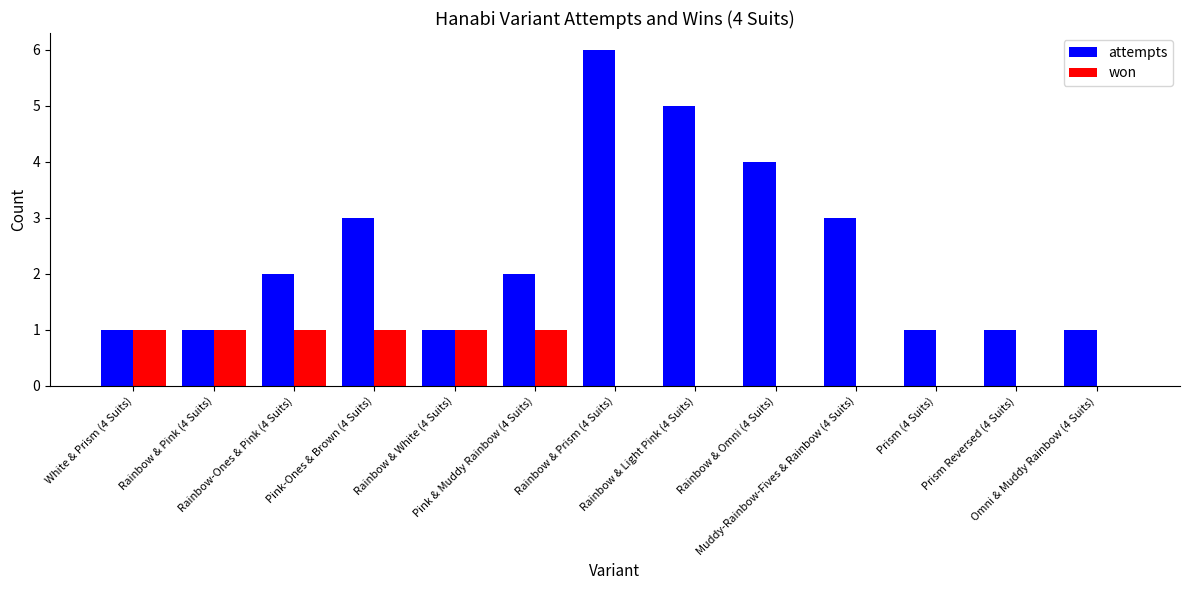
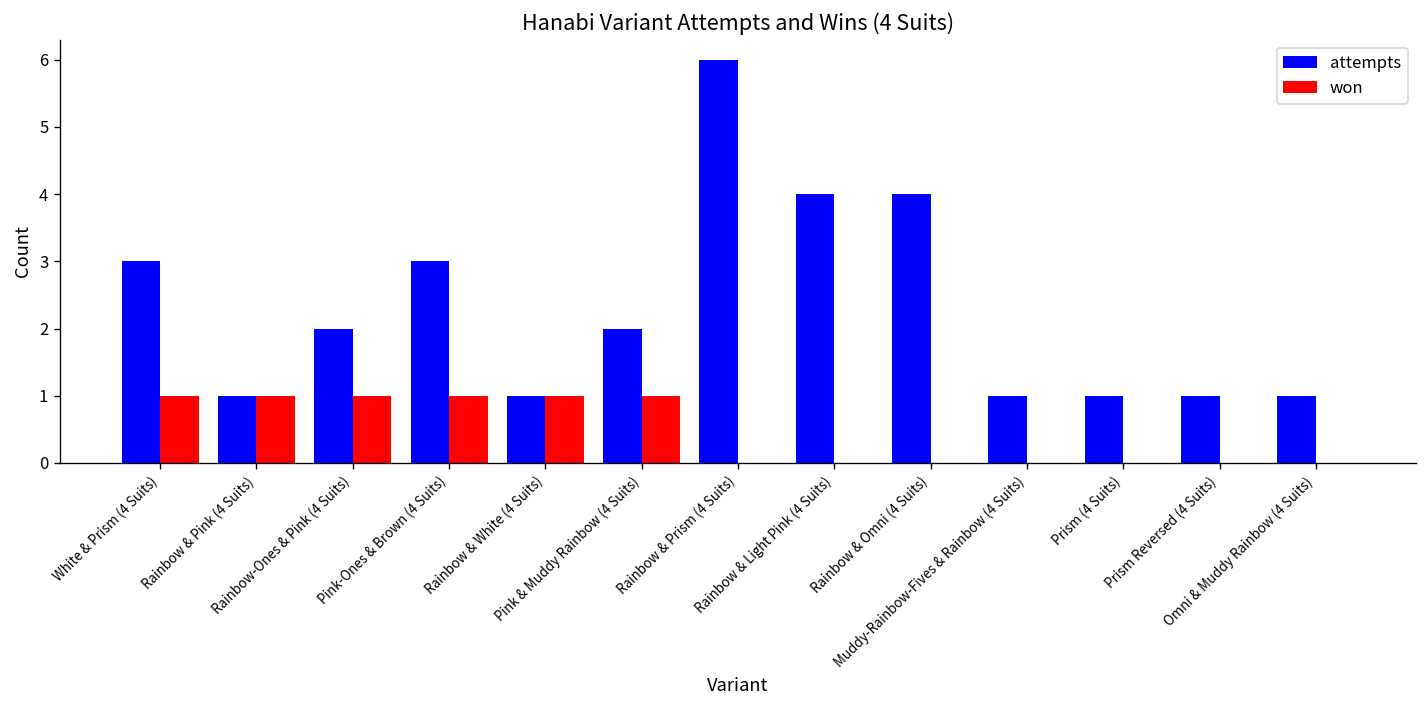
attempts, White & Prism (4 Suits): 1 -> 3
attempts, Rainbow & Light Pink (4 Suits): 5 -> 4
attempts, Muddy-Rainbow-Fives & Rainbow (4 Suits): 3 -> 1
